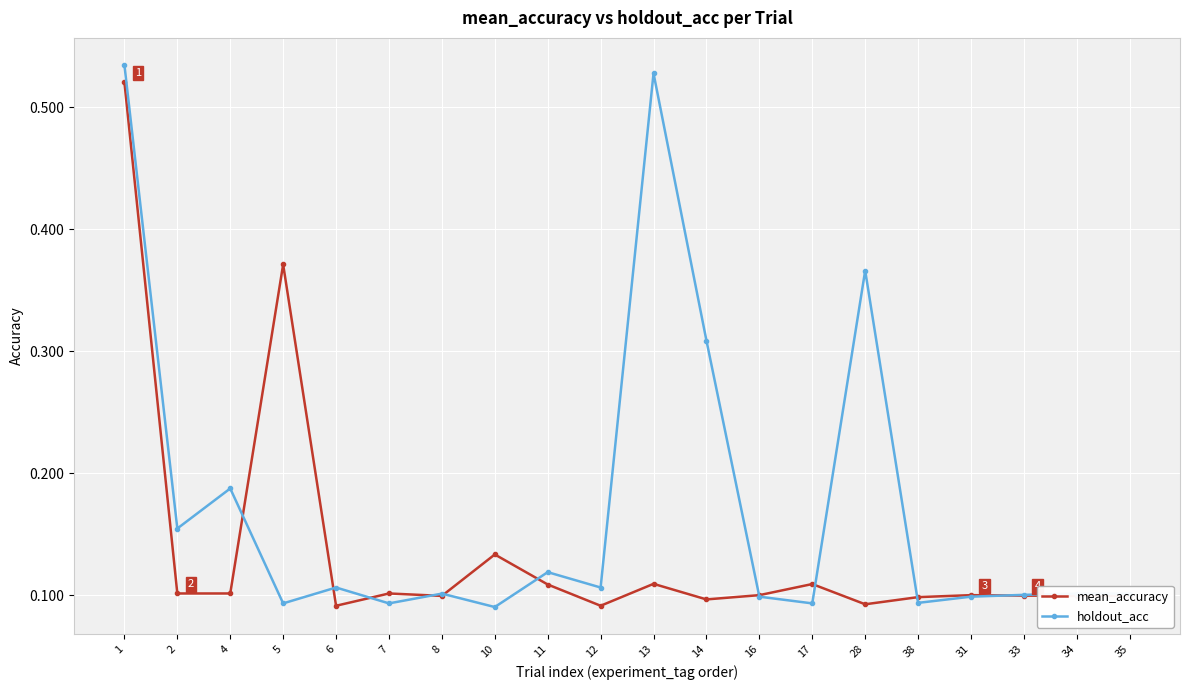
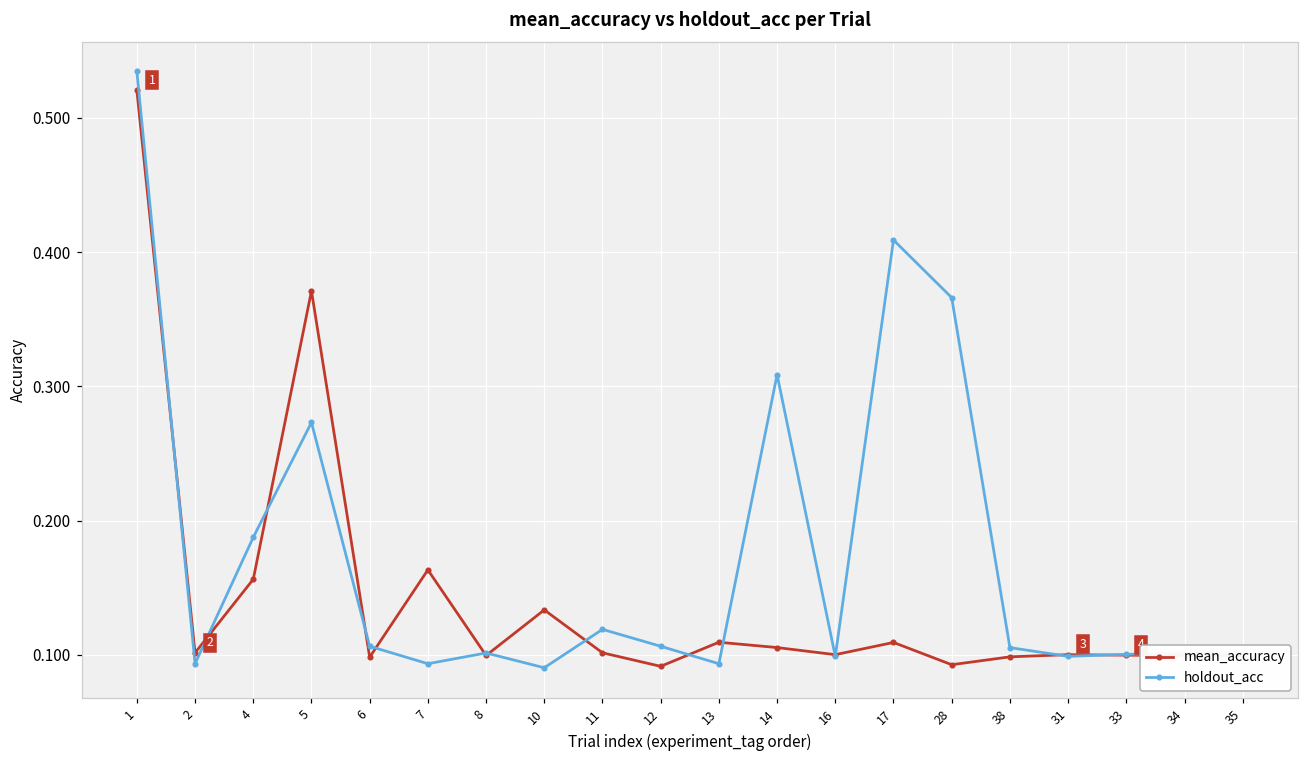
holdout_acc, 2: 0.155 -> 0.094
mean_accuracy, 4: 0.102 -> 0.156
holdout_acc, 5: 0.094 -> 0.273
mean_accuracy, 6: 0.092 -> 0.098
mean_accuracy, 7: 0.102 -> 0.163
mean_accuracy, 11: 0.109 -> 0.102
holdout_acc, 13: 0.528 -> 0.094
mean_accuracy, 14: 0.097 -> 0.106
holdout_acc, 17: 0.094 -> 0.409
holdout_acc, 38: 0.094 -> 0.105
